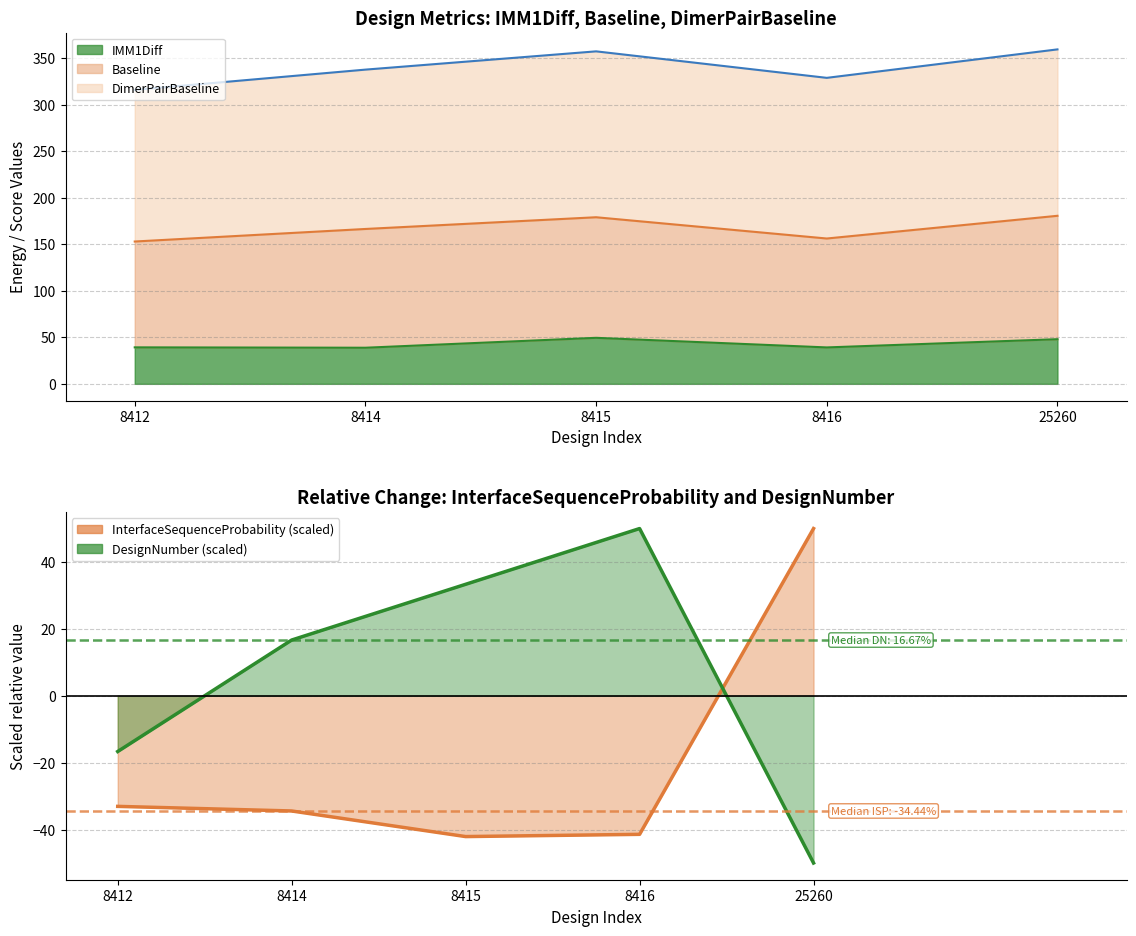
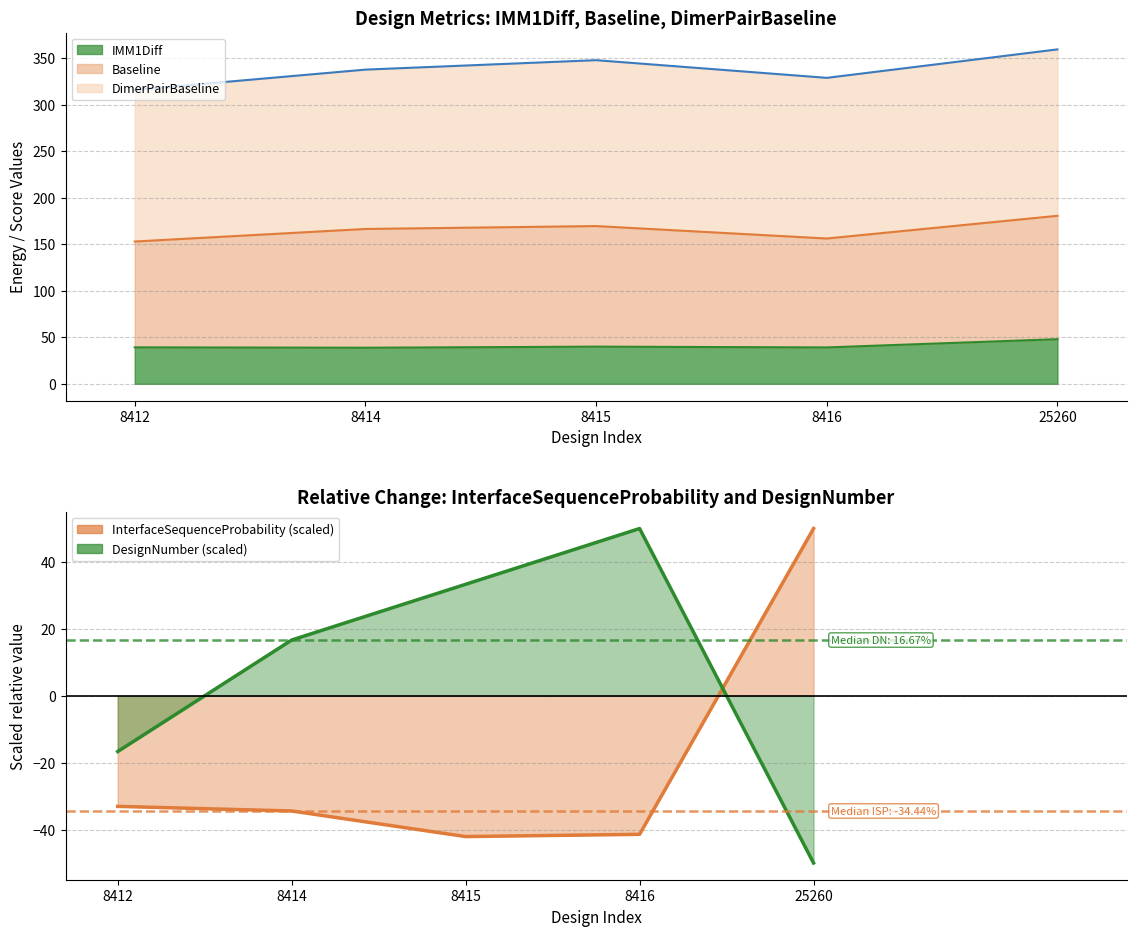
Design Metrics: IMM1Diff, Baseline, DimerPairBaseline, IMM1Diff, 8415: 50 -> 40
